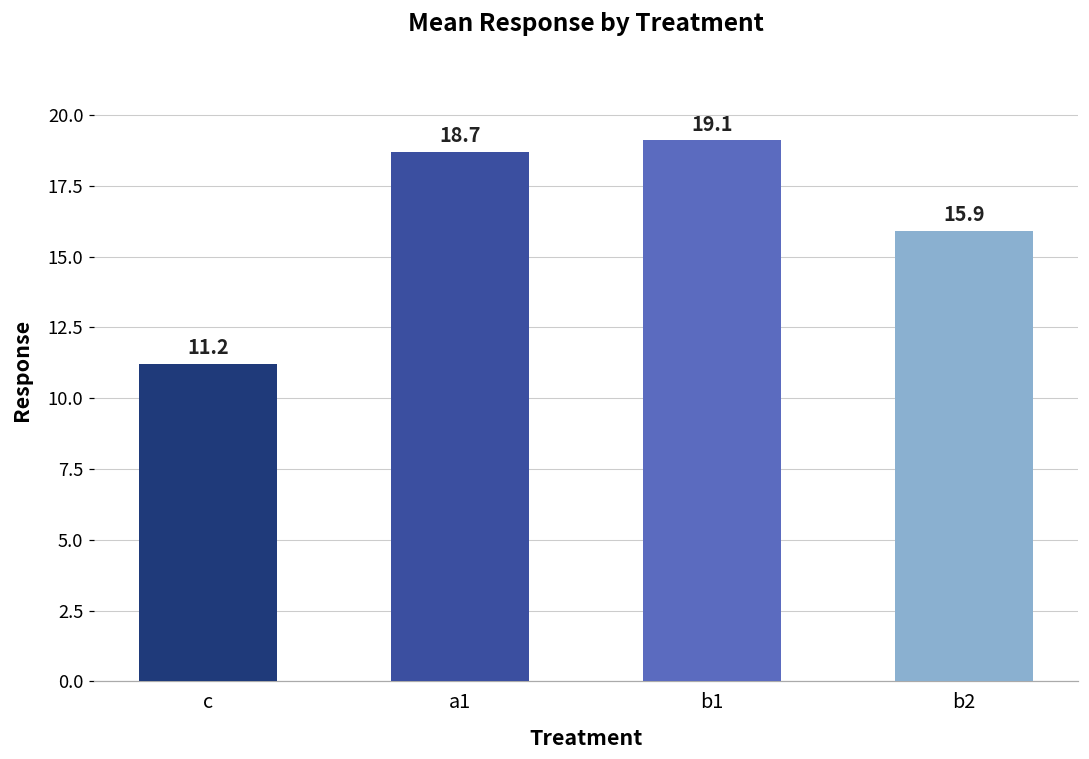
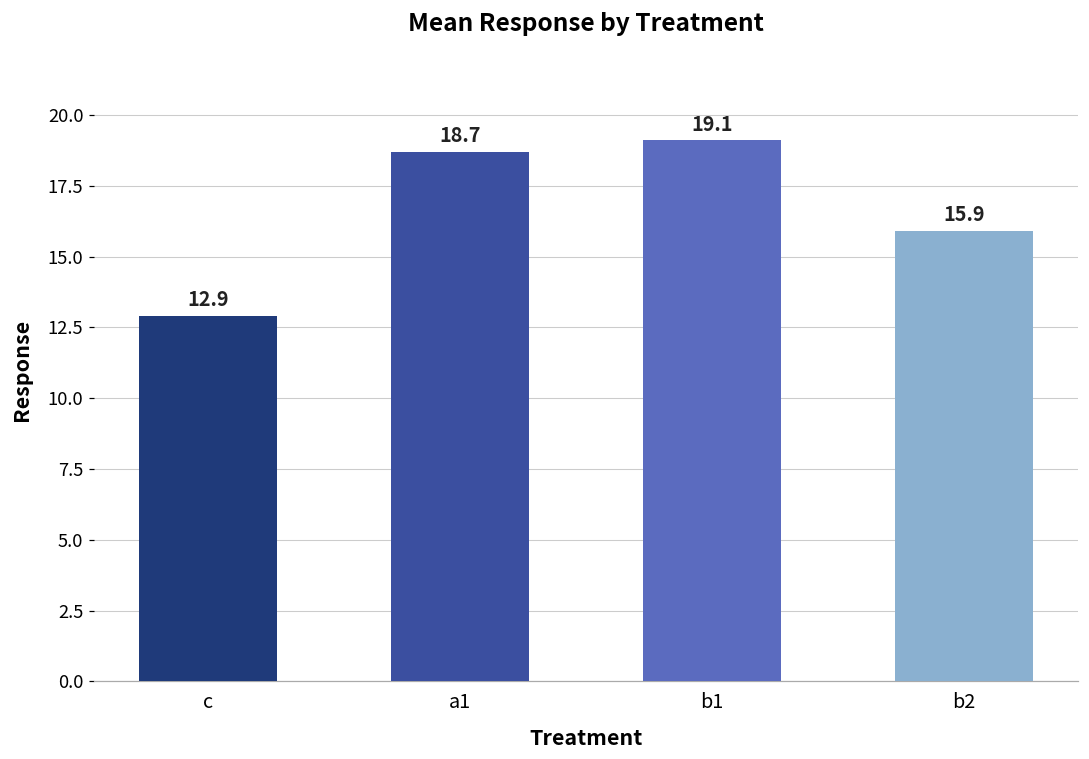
c: 11.2 -> 12.9
